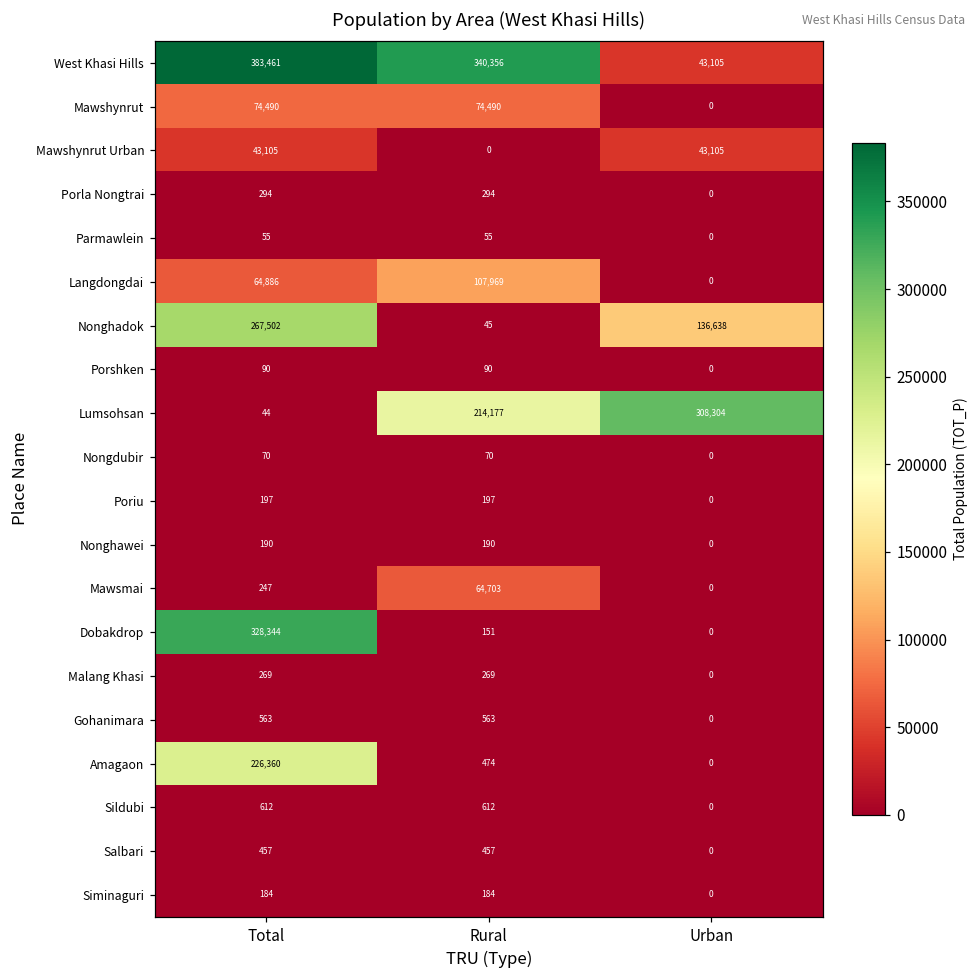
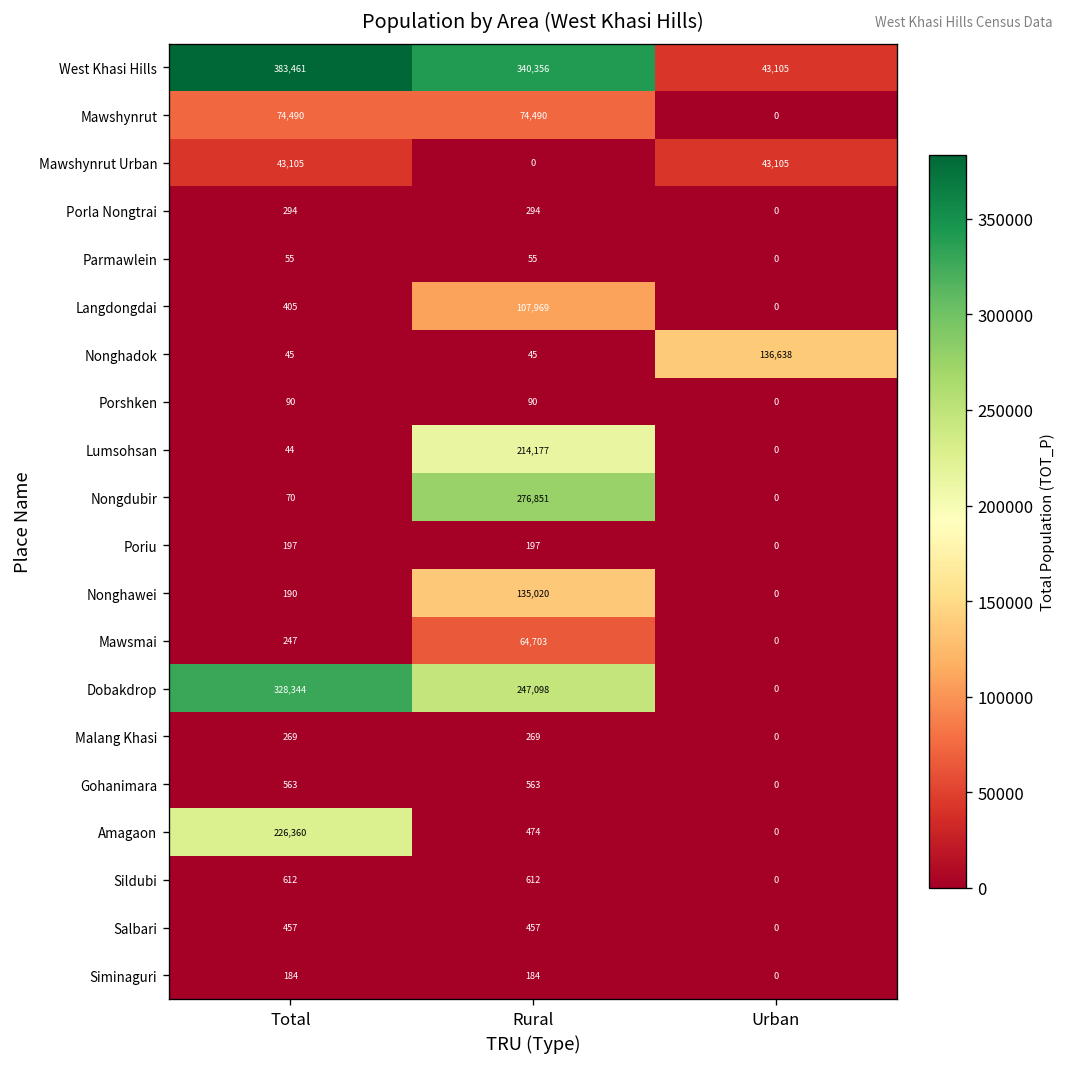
Langdongdai, Total: 64,886 -> 405
Nonghadok, Total: 267,502 -> 45
Lumsohsan, Urban: 308,304 -> 0
Nongdubir, Rural: 70 -> 276,851
Nonghawei, Rural: 190 -> 135,020
Dobakdrop, Rural: 151 -> 247,098
